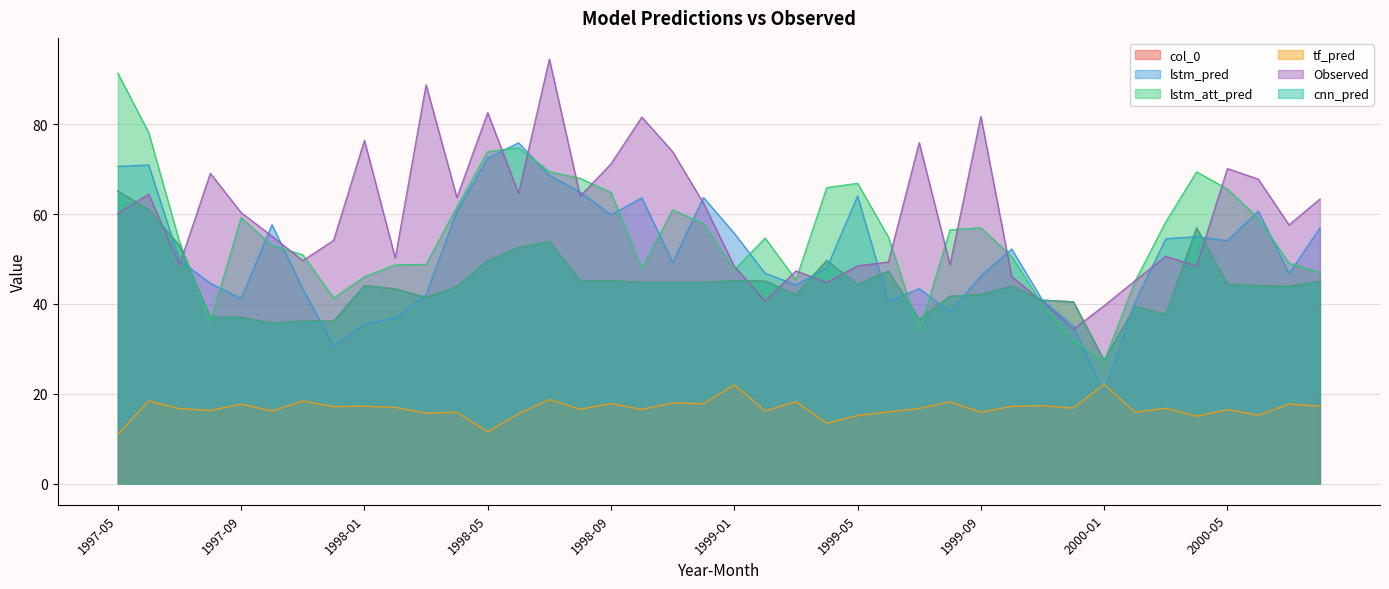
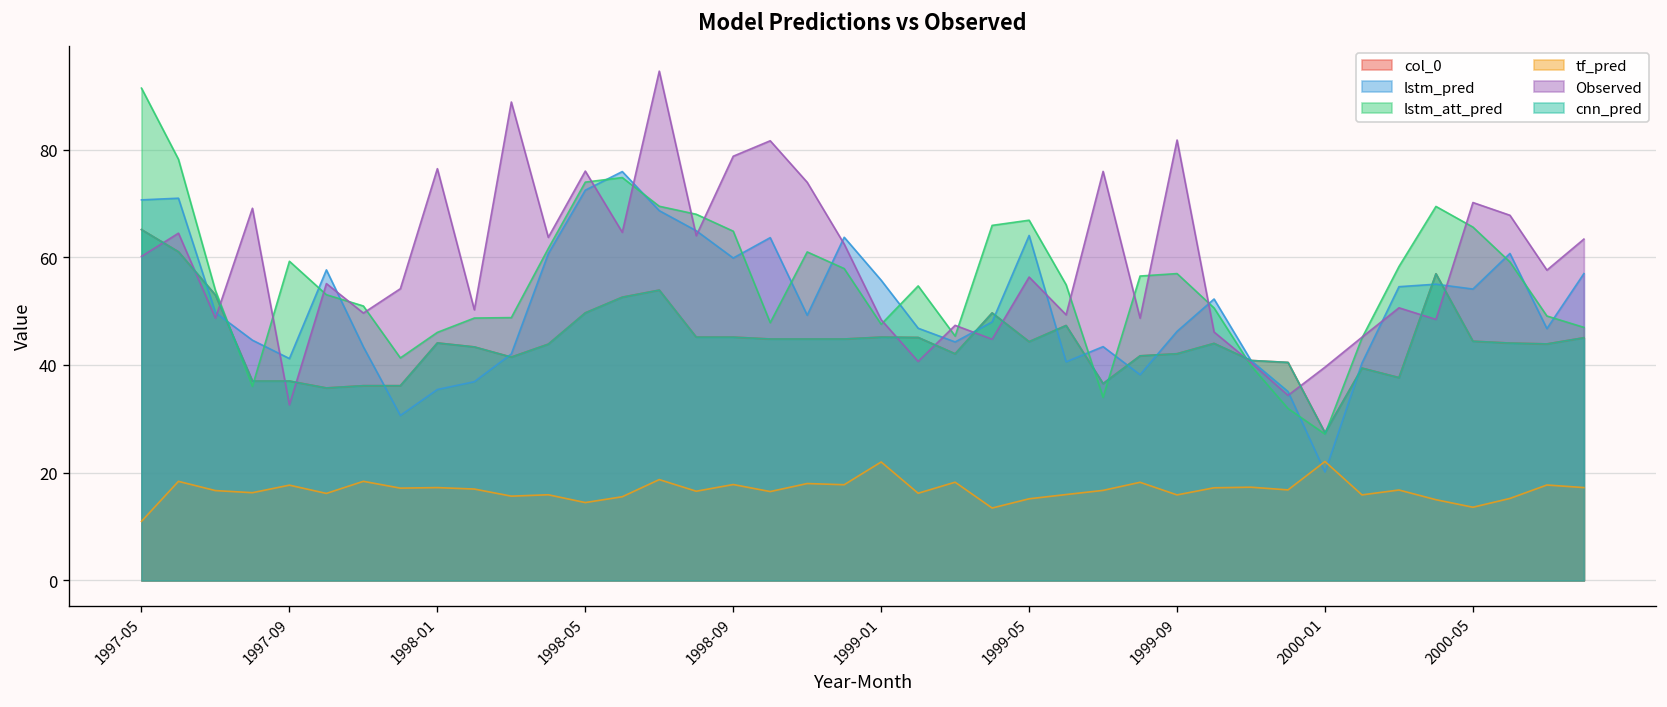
Observed, 1997-09: 60 -> 33
tf_pred, 1998-05: 12 -> 14
Observed, 1998-05: 83 -> 76
Observed, 1998-09: 71 -> 79
Observed, 1999-05: 48 -> 56
tf_pred, 2000-05: 16 -> 14
